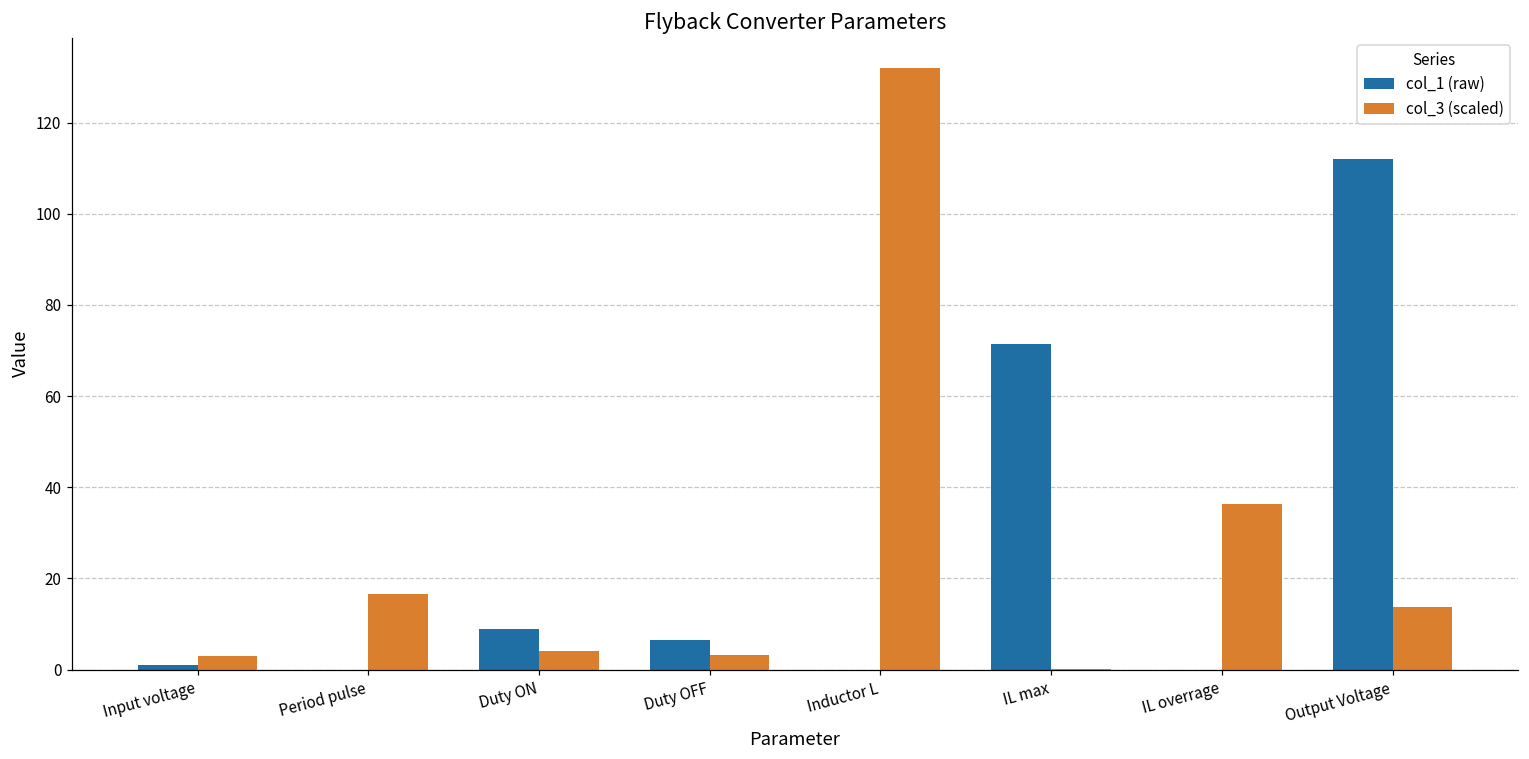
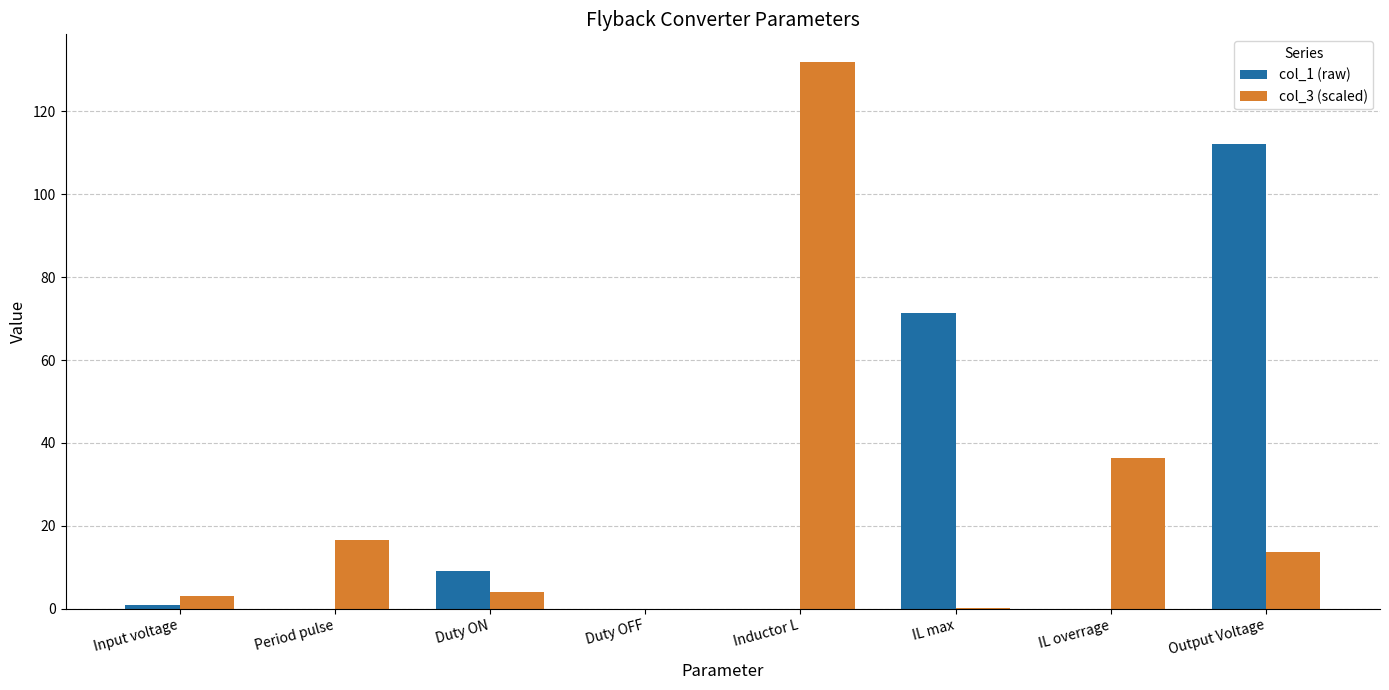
col_1 (raw), Duty OFF: 6 -> 0
col_3 (scaled), Duty OFF: 3 -> 0
